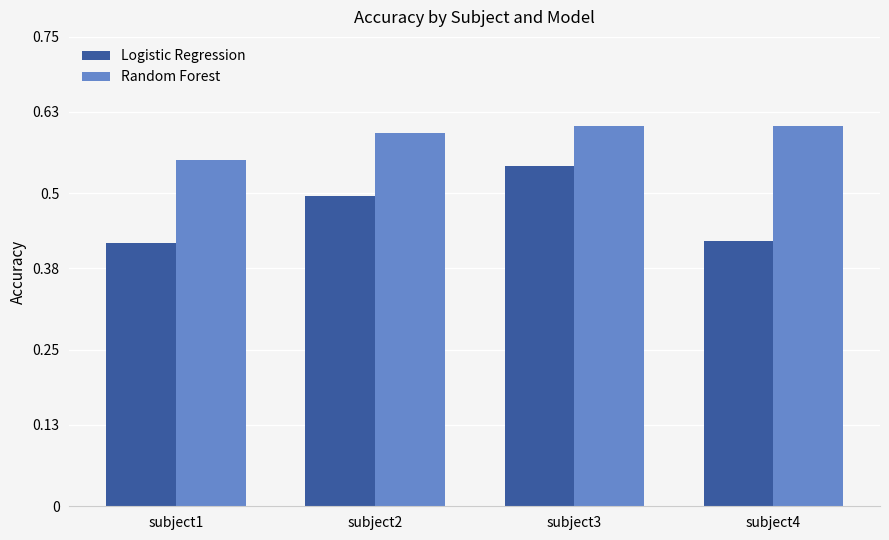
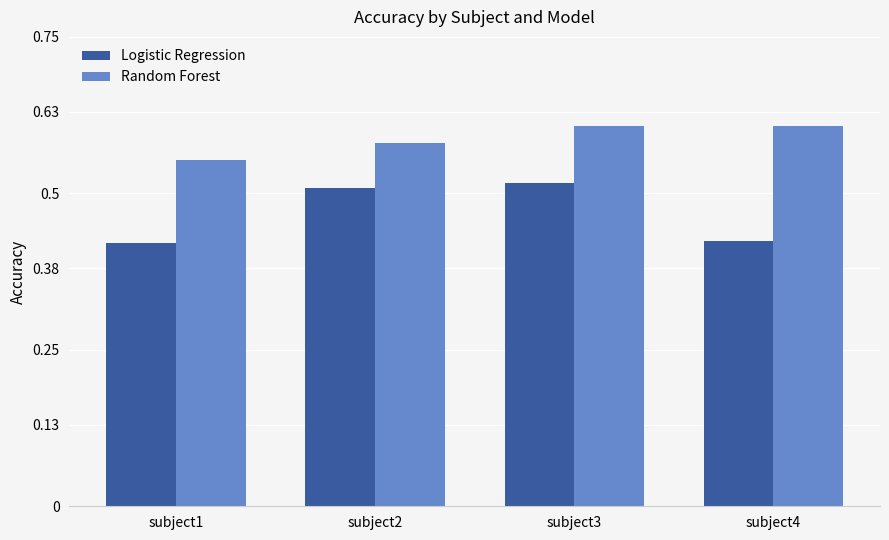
Logistic Regression, subject2: 0.50 -> 0.51
Random Forest, subject2: 0.60 -> 0.58
Logistic Regression, subject3: 0.54 -> 0.52
